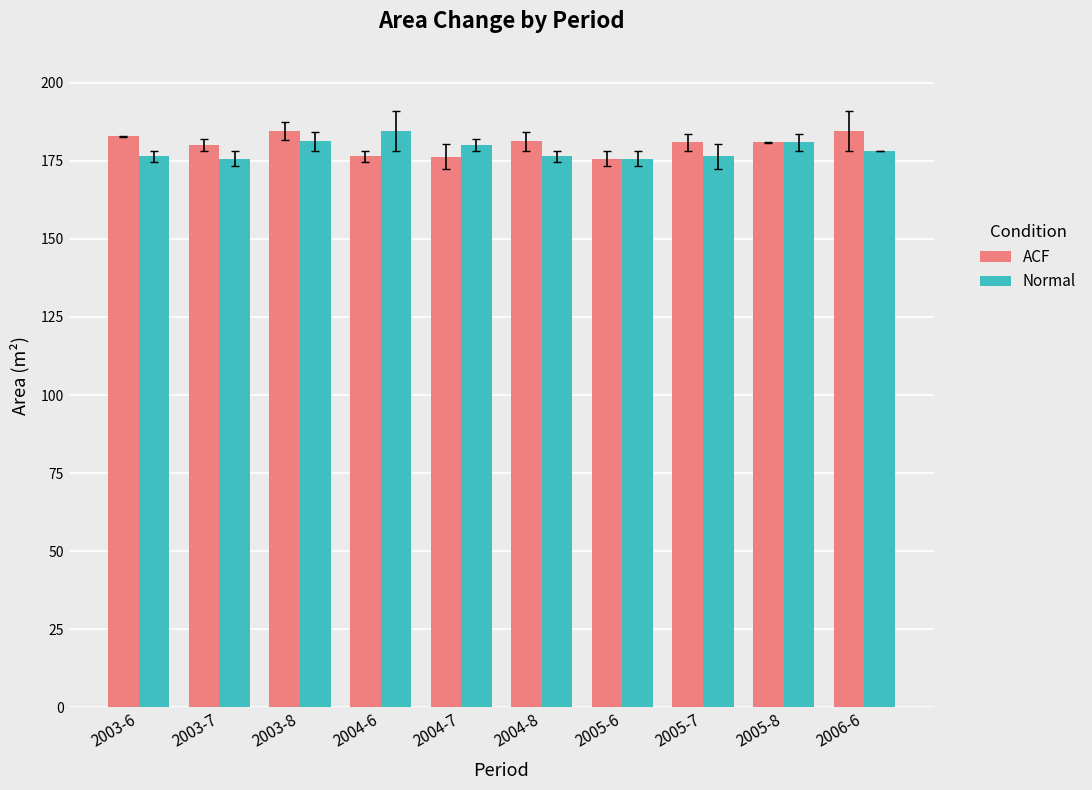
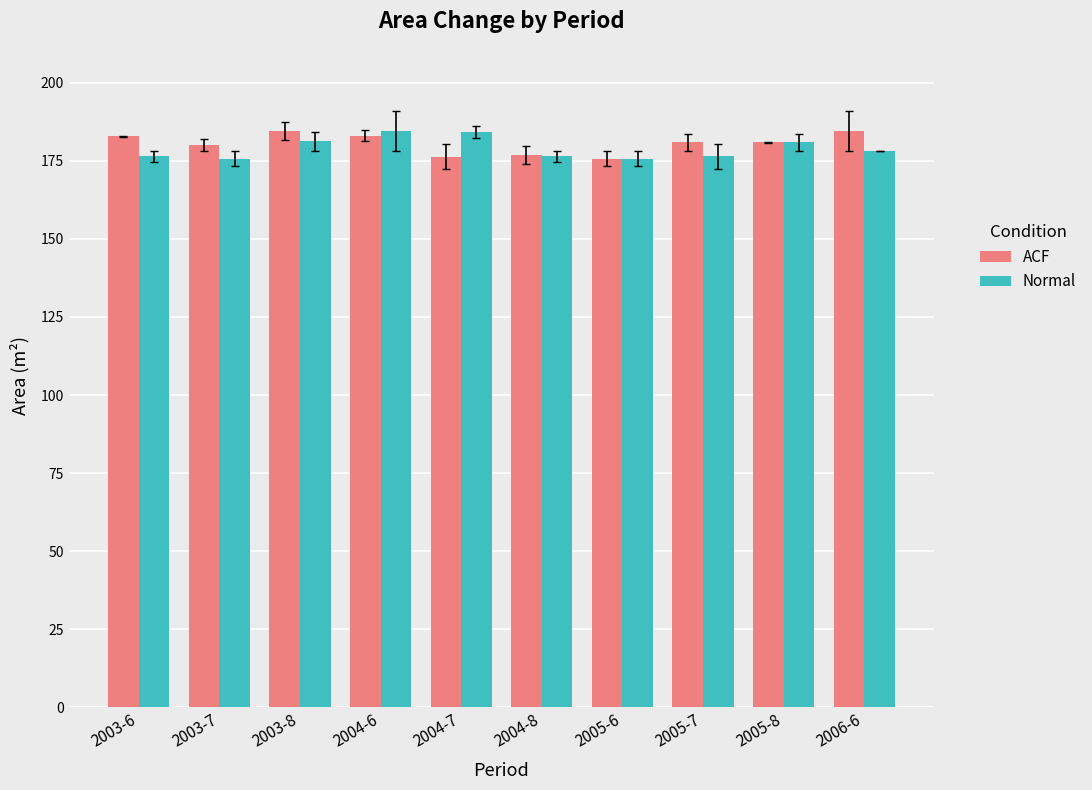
ACF, 2004-6: 176 -> 183
Normal, 2004-7: 180 -> 184
ACF, 2004-8: 181 -> 177
